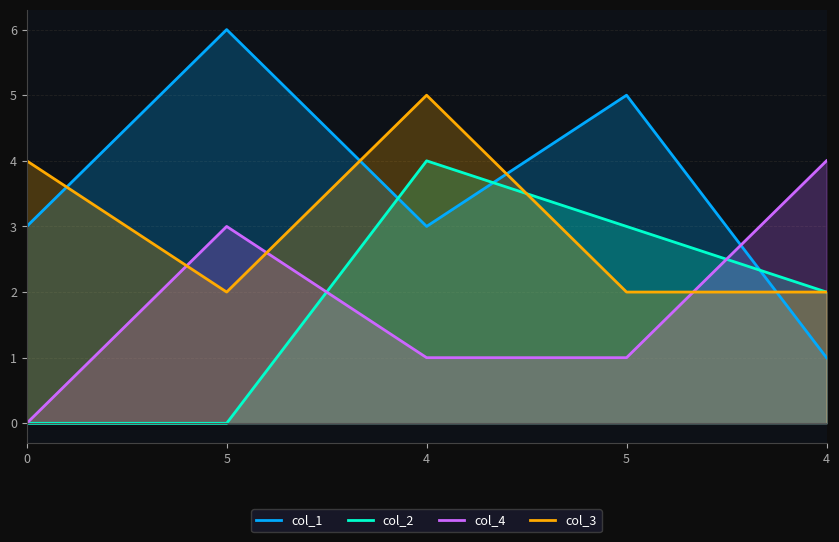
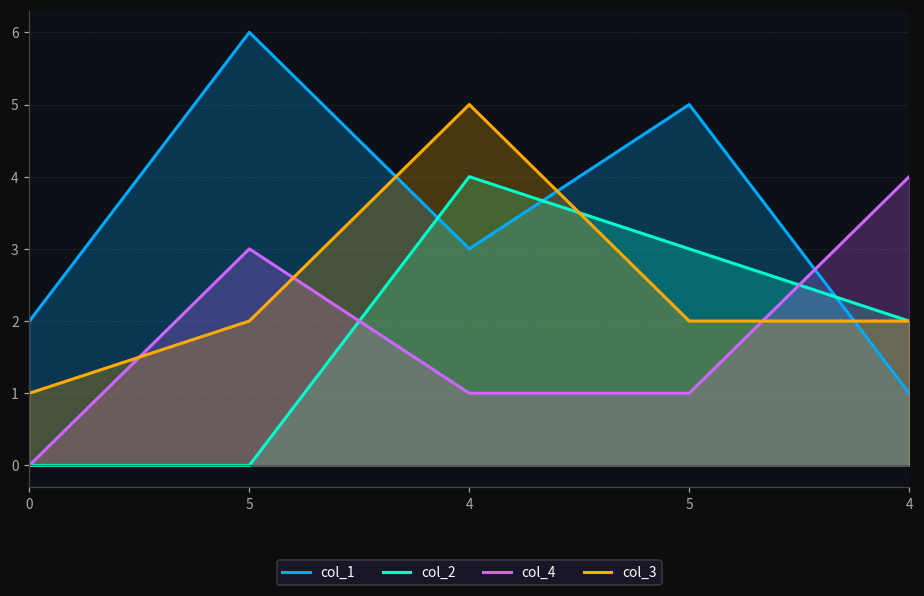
col_1, 0: 3 -> 2
col_3, 0: 4 -> 1
